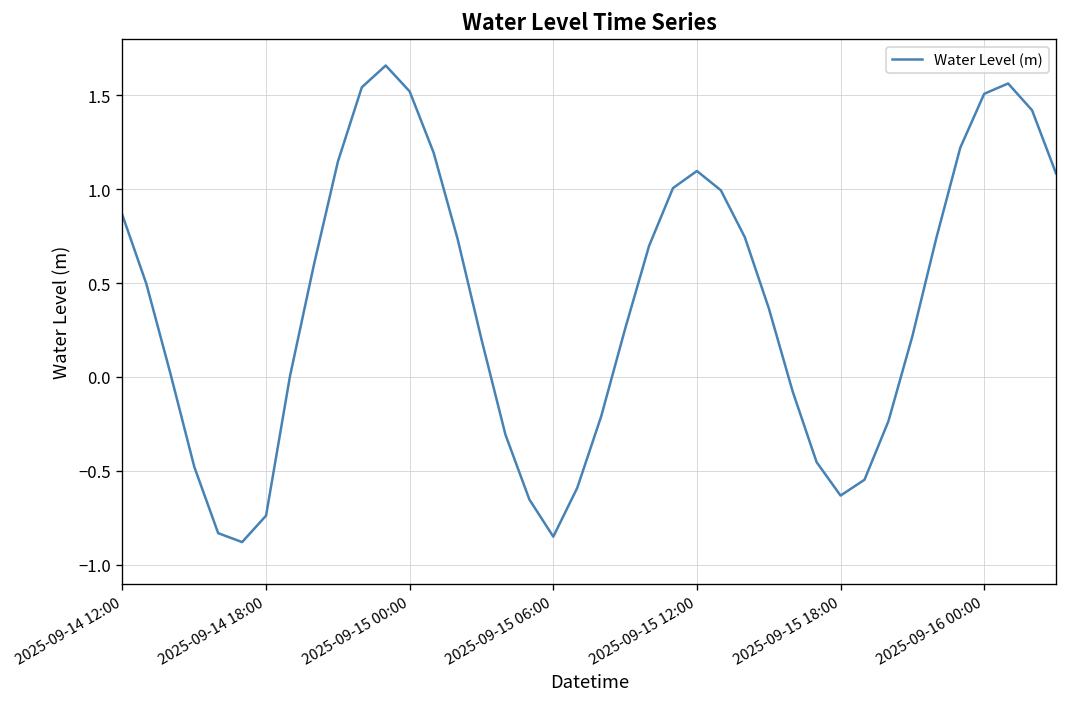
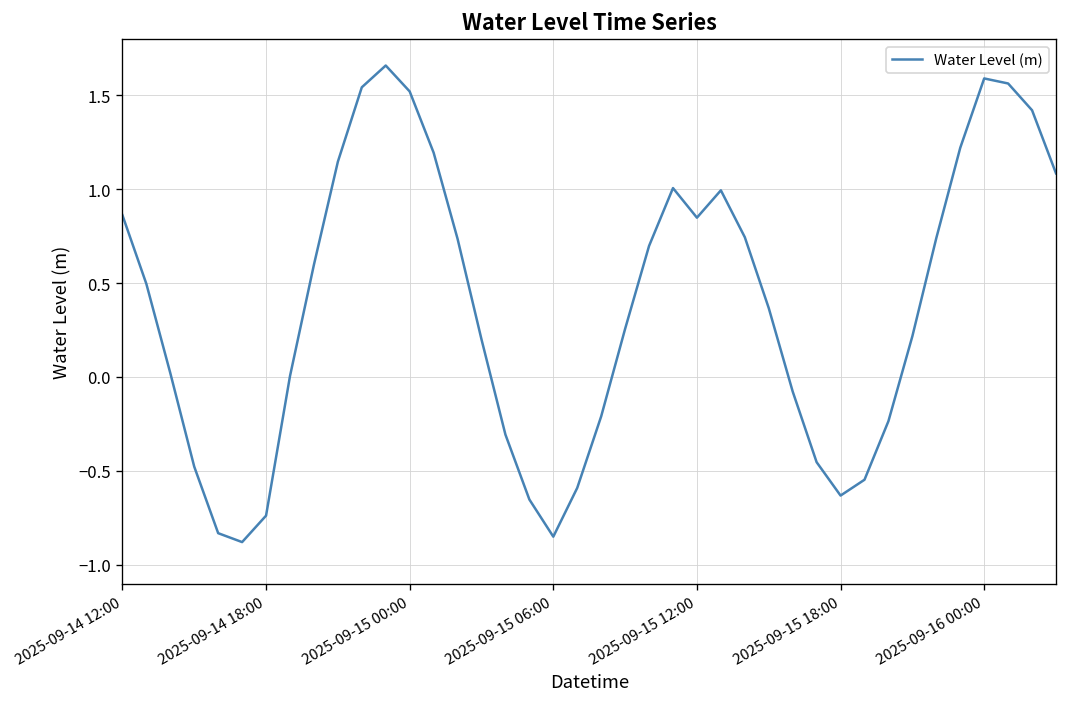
2025-09-15 12:00: 1.10 -> 0.85
2025-09-16 00:00: 1.51 -> 1.59
